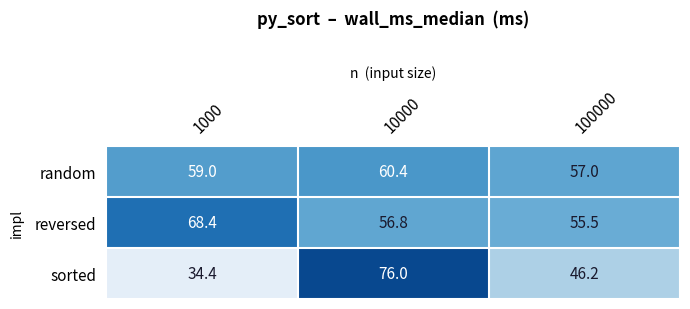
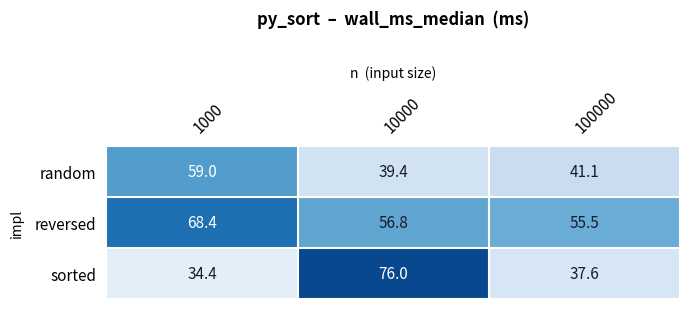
random, 10000: 60.4 -> 39.4
random, 100000: 57.0 -> 41.1
sorted, 100000: 46.2 -> 37.6
